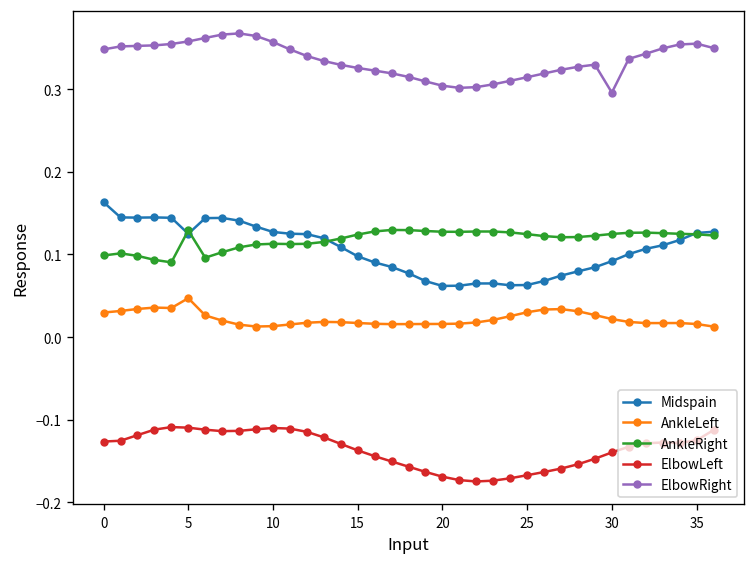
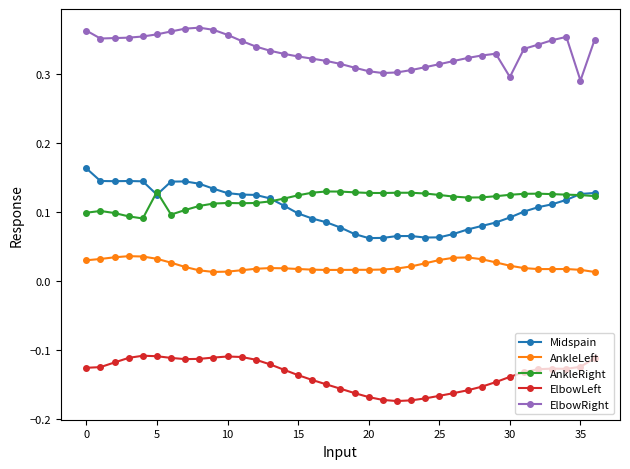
ElbowRight, 0: 0.35 -> 0.36
AnkleLeft, 5: 0.05 -> 0.03
ElbowRight, 35: 0.35 -> 0.29
